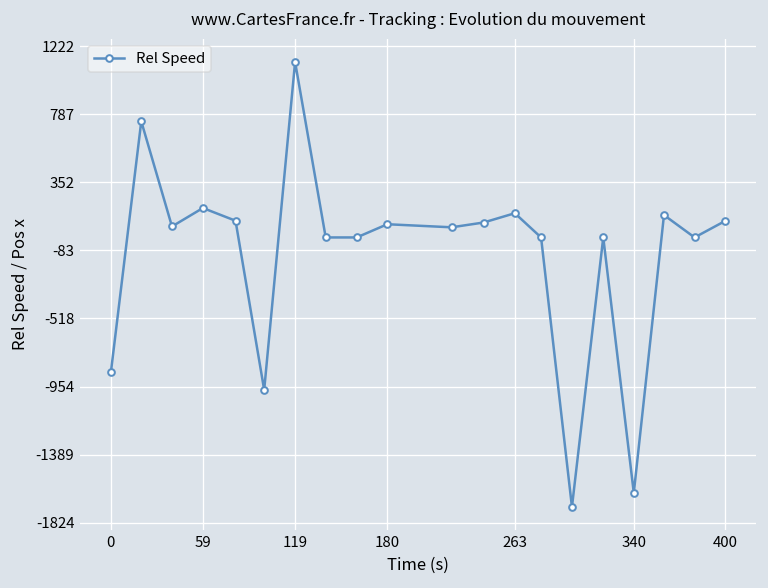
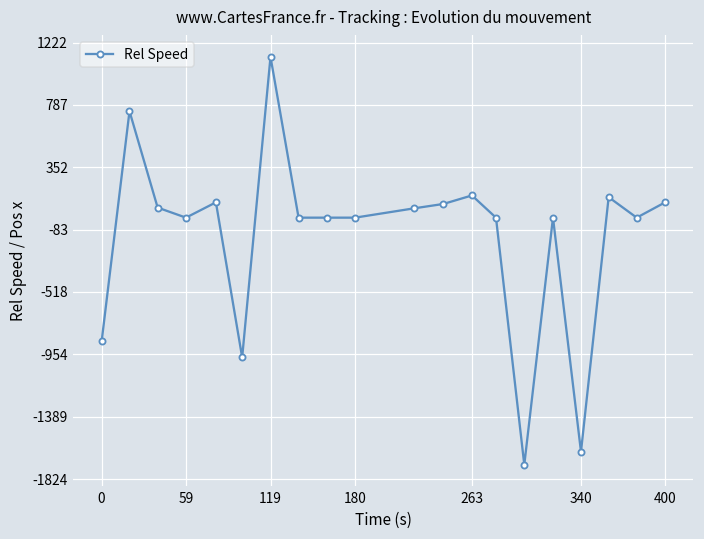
59: 190 -> 0
180: 80 -> 0
